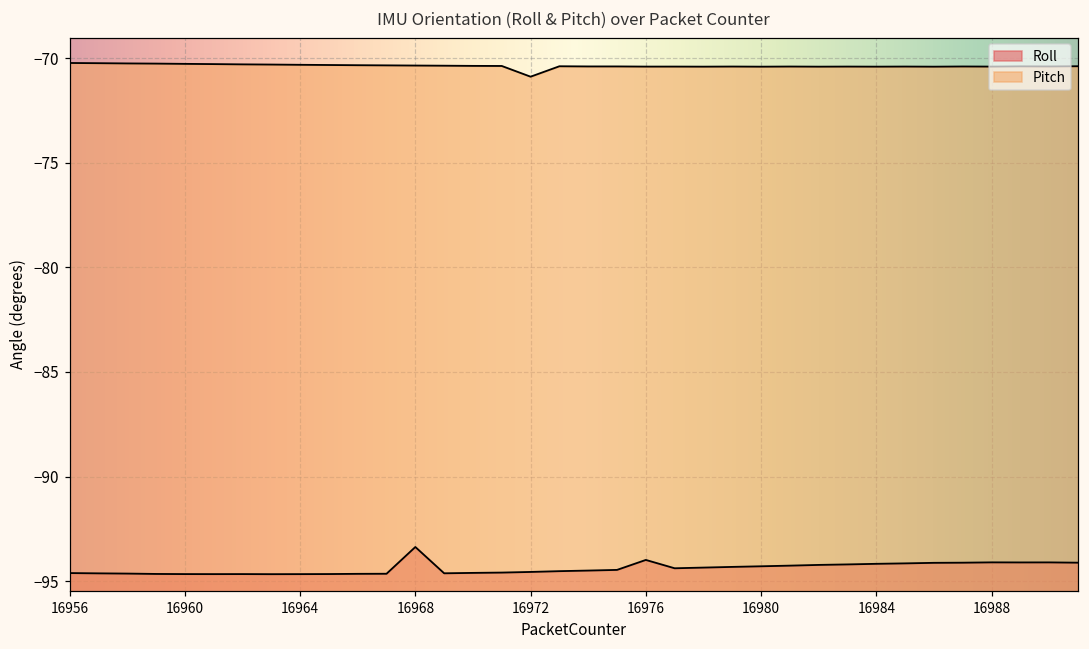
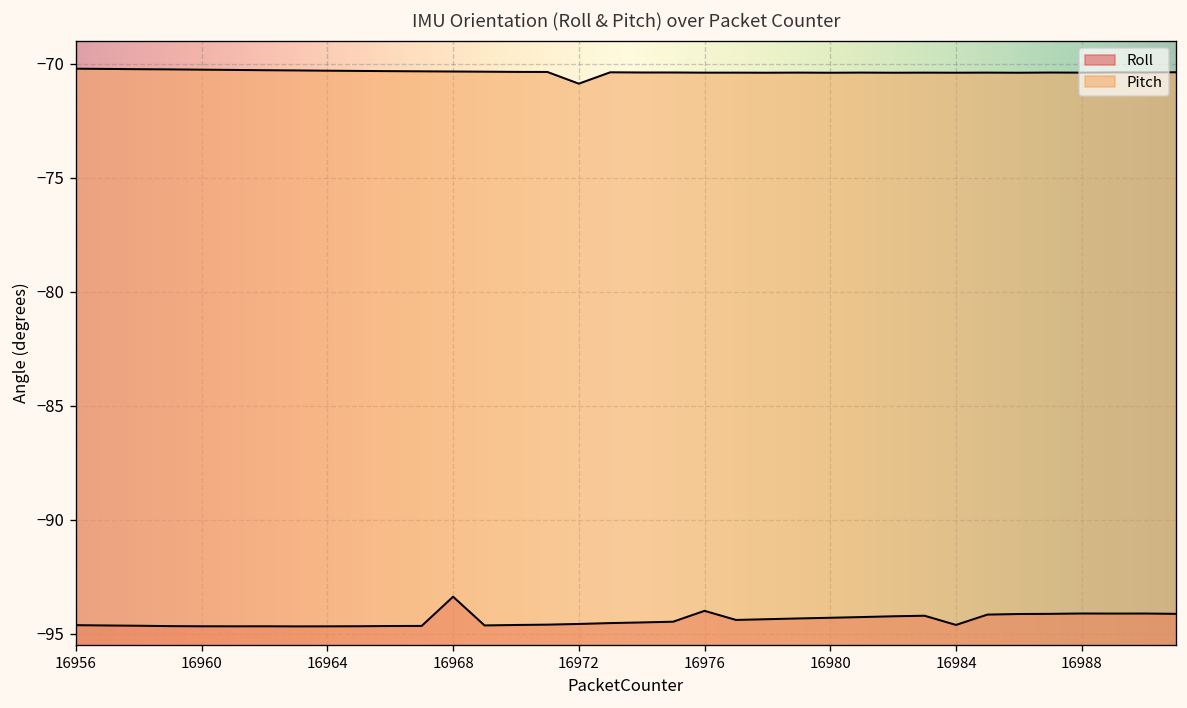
Roll, 16984: -94.2 -> -94.6
